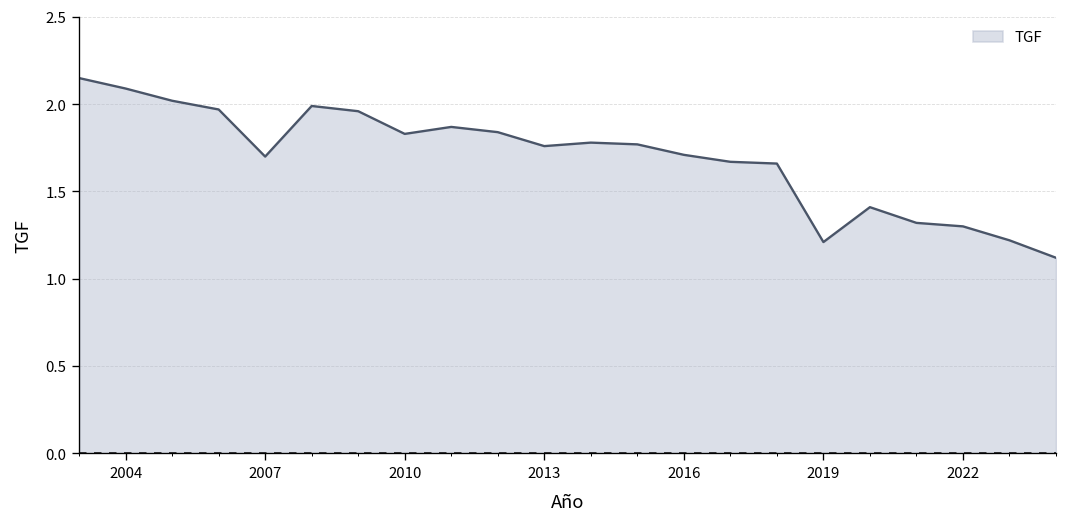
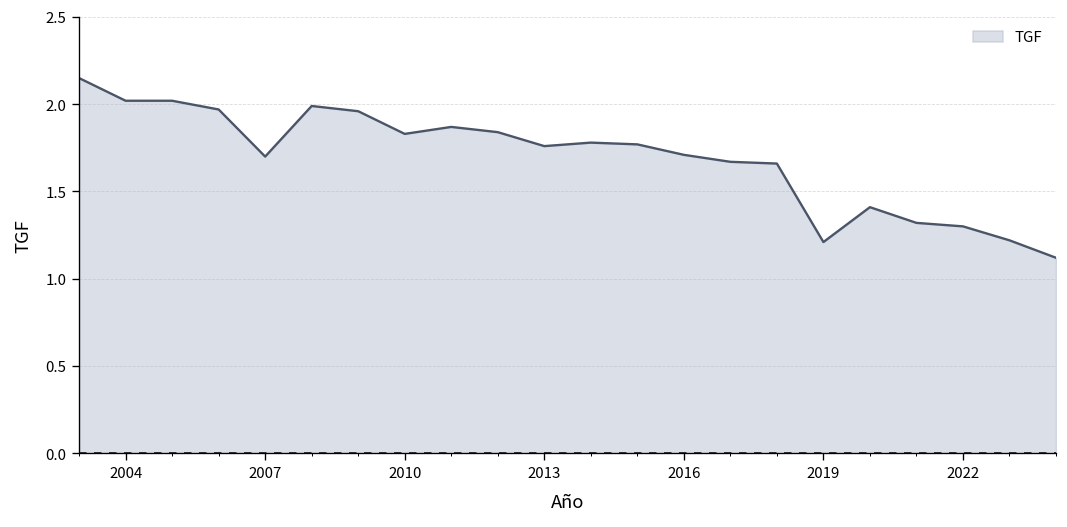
2004: 2.09 -> 2.02
